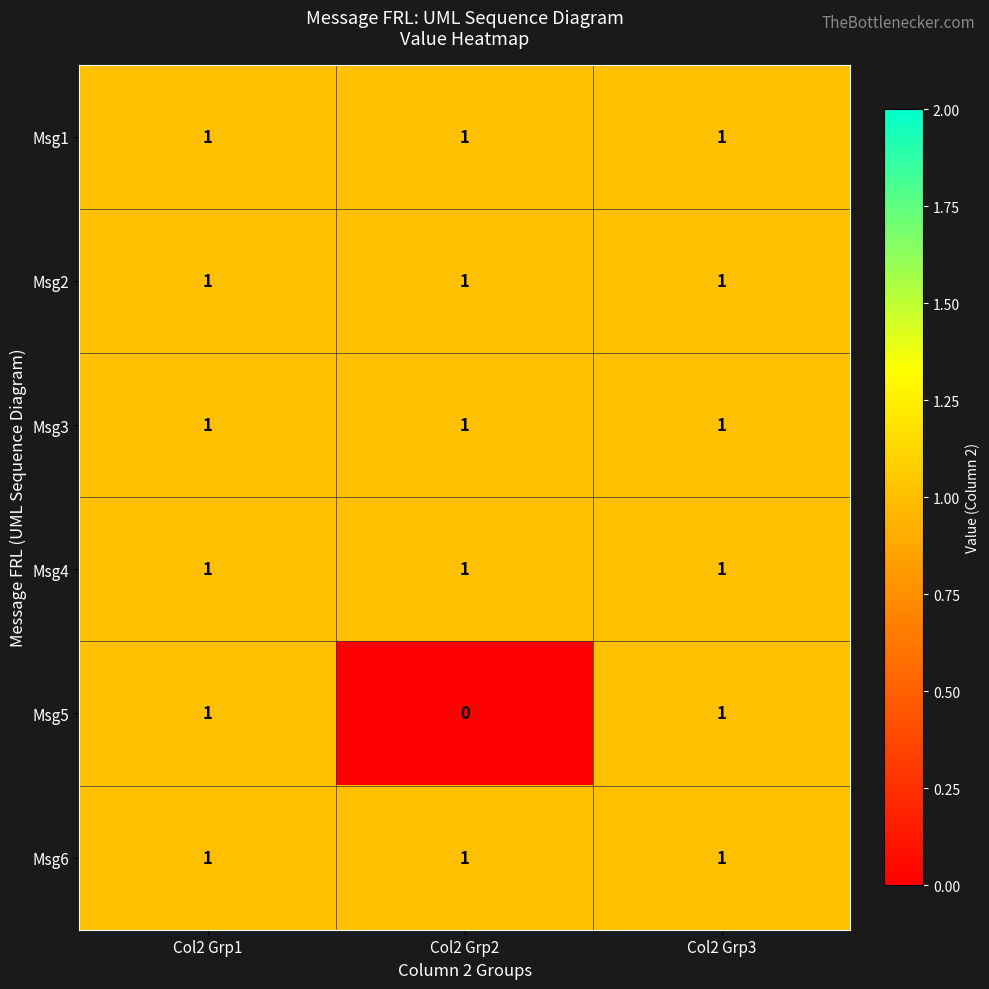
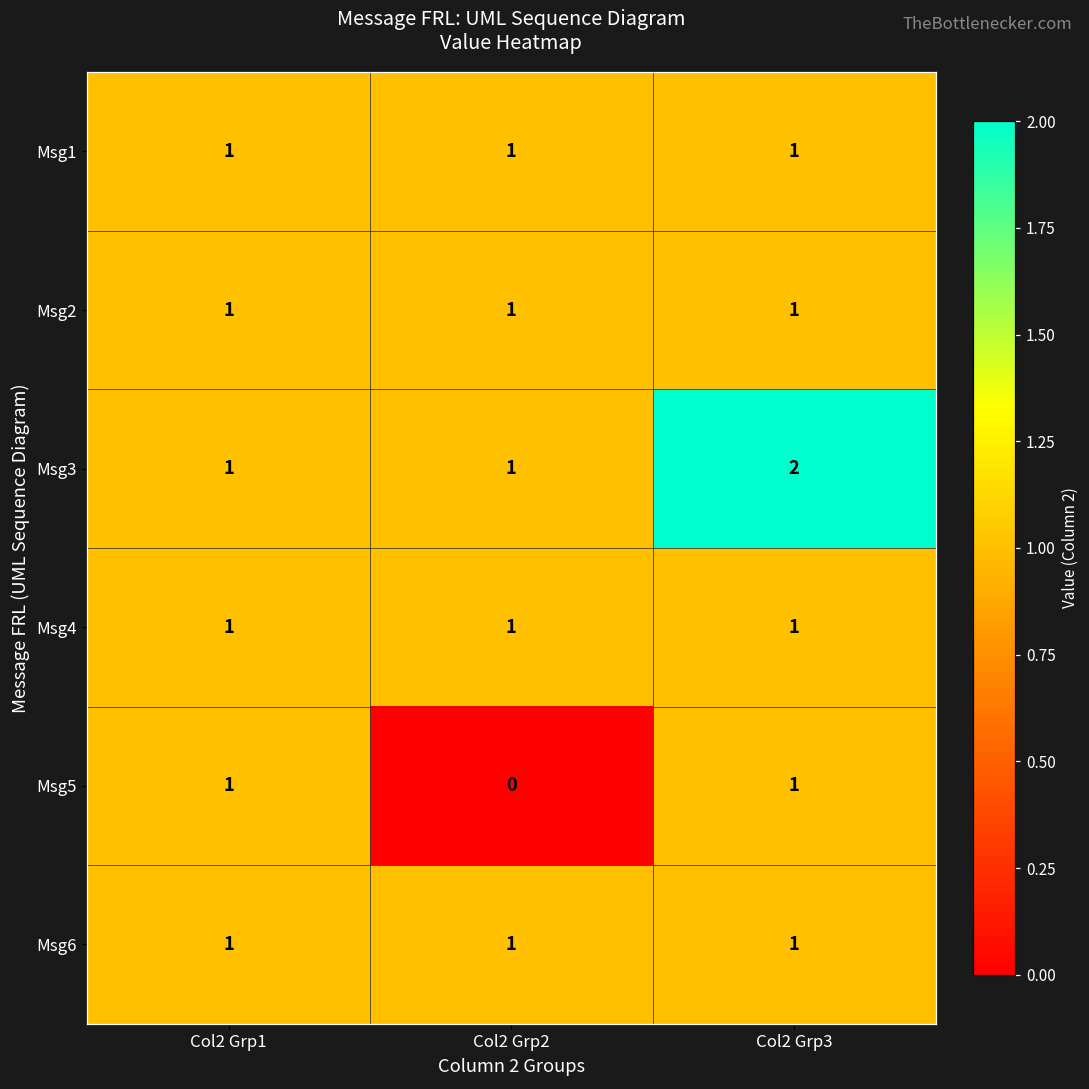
Msg3, Col2 Grp3: 1 -> 2
